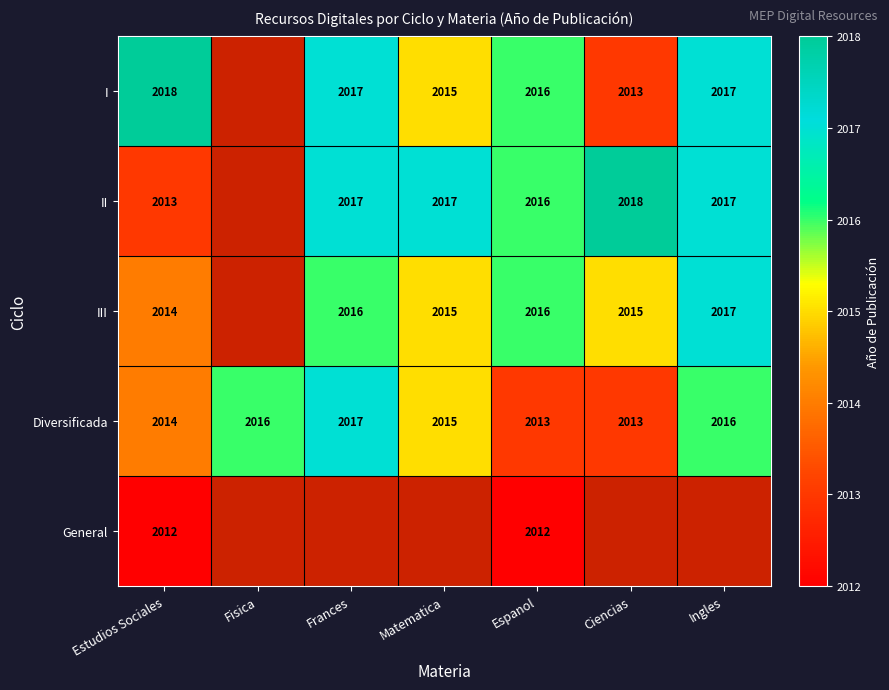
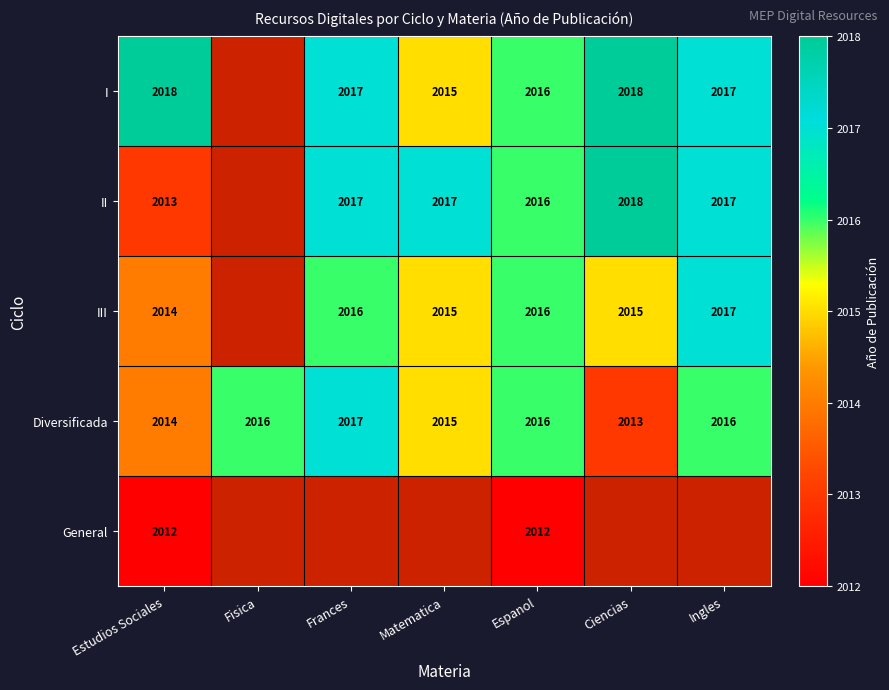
I, Ciencias: 2013 -> 2018
Diversificada, Espanol: 2013 -> 2016
